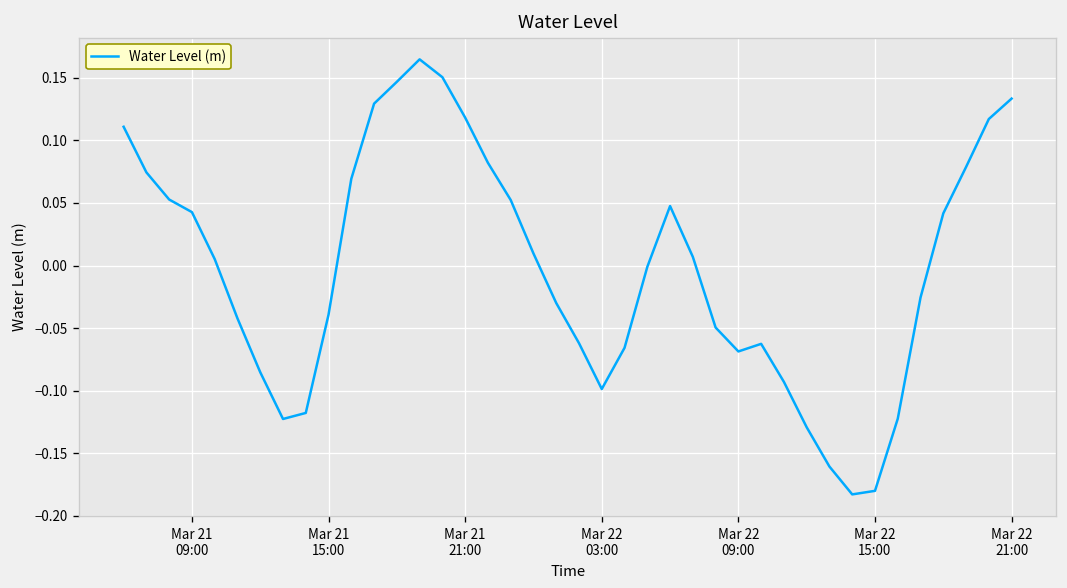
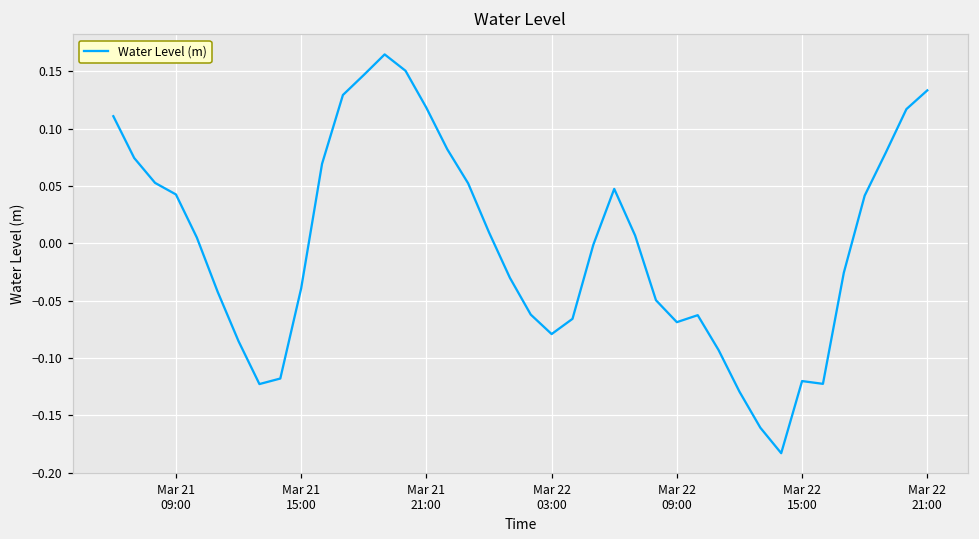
Mar 22 03:00: -0.099 -> -0.079
Mar 22 15:00: -0.180 -> -0.120
